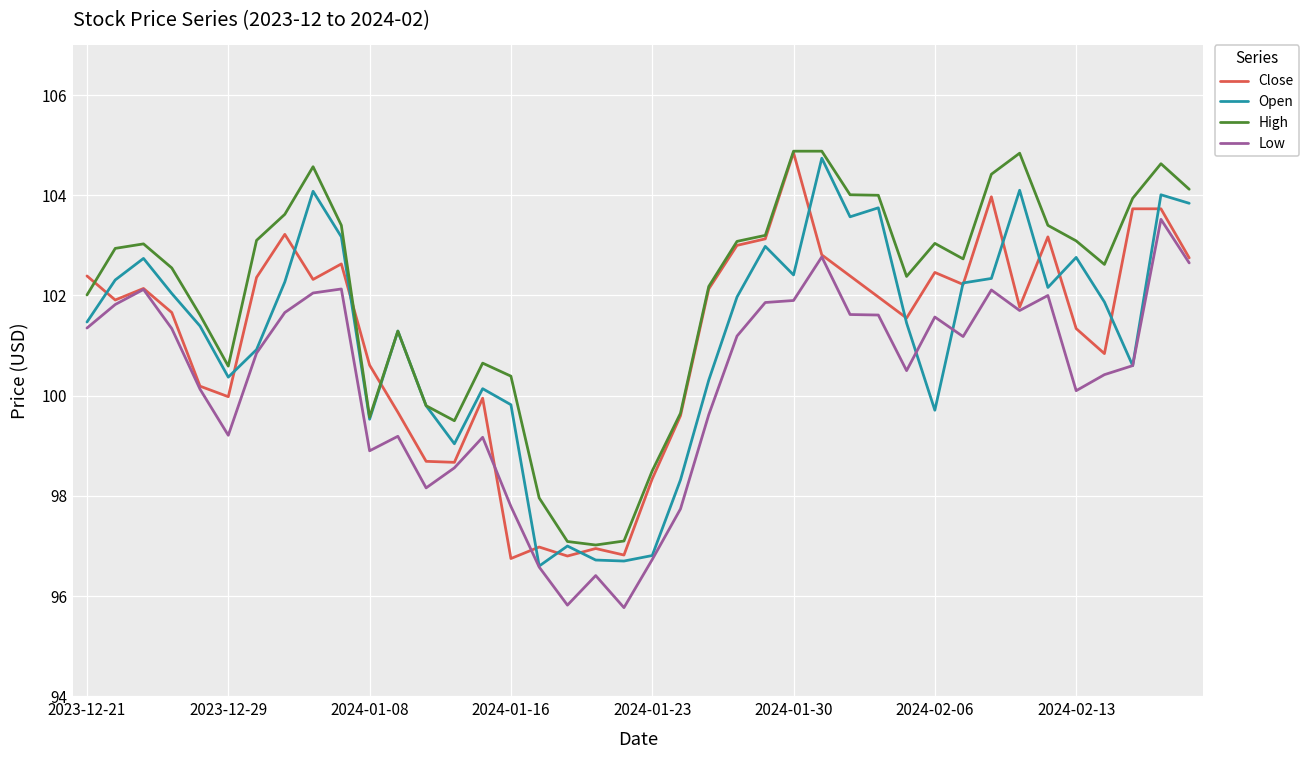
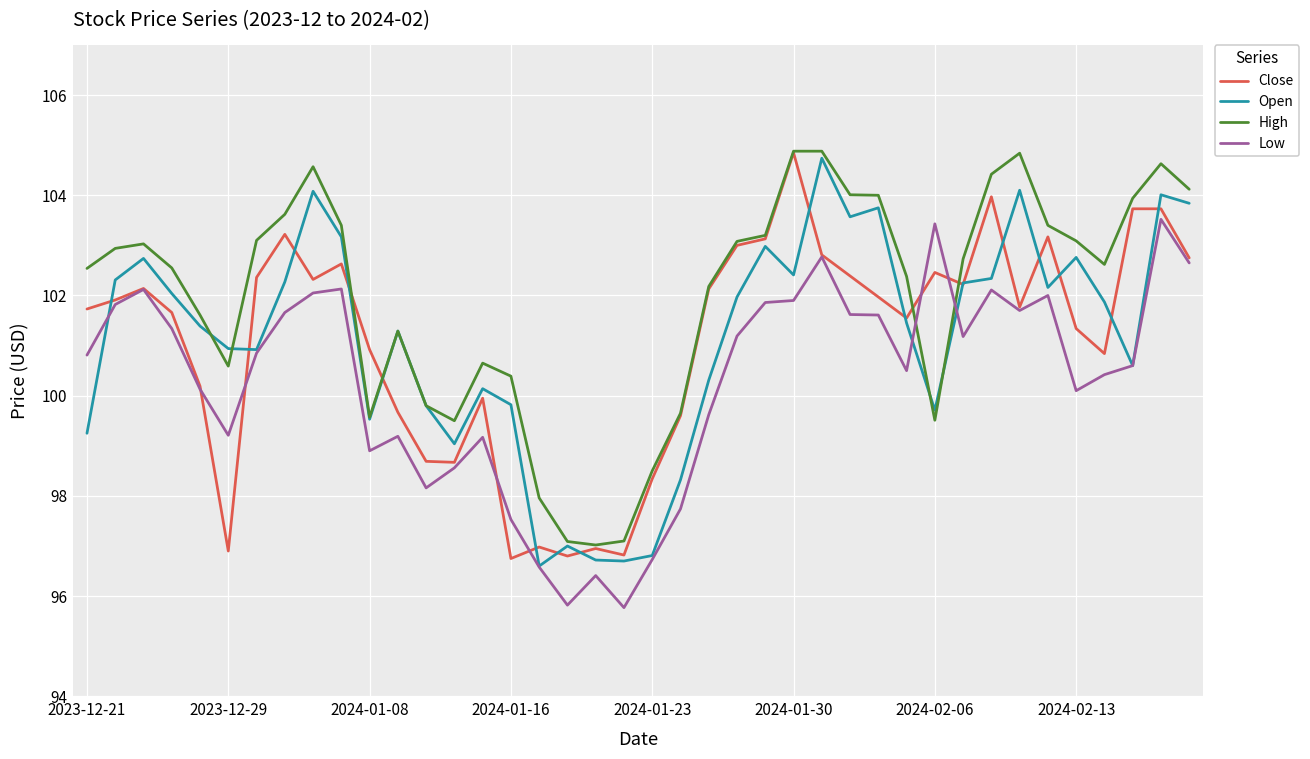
Close, 2023-12-21: 102.4 -> 101.7
Open, 2023-12-21: 101.5 -> 99.3
High, 2023-12-21: 102.0 -> 102.5
Low, 2023-12-21: 101.4 -> 100.8
Close, 2023-12-29: 100.0 -> 96.9
Open, 2023-12-29: 100.4 -> 100.9
Close, 2024-01-08: 100.6 -> 100.9
Low, 2024-01-16: 97.8 -> 97.5
High, 2024-02-06: 103.0 -> 99.5
Low, 2024-02-06: 101.6 -> 103.4
